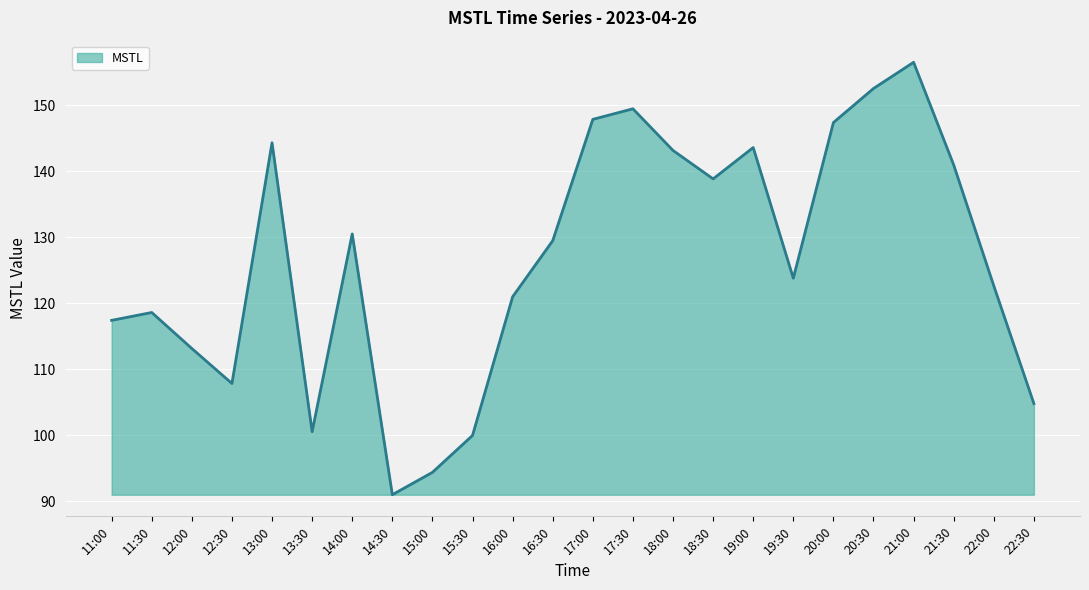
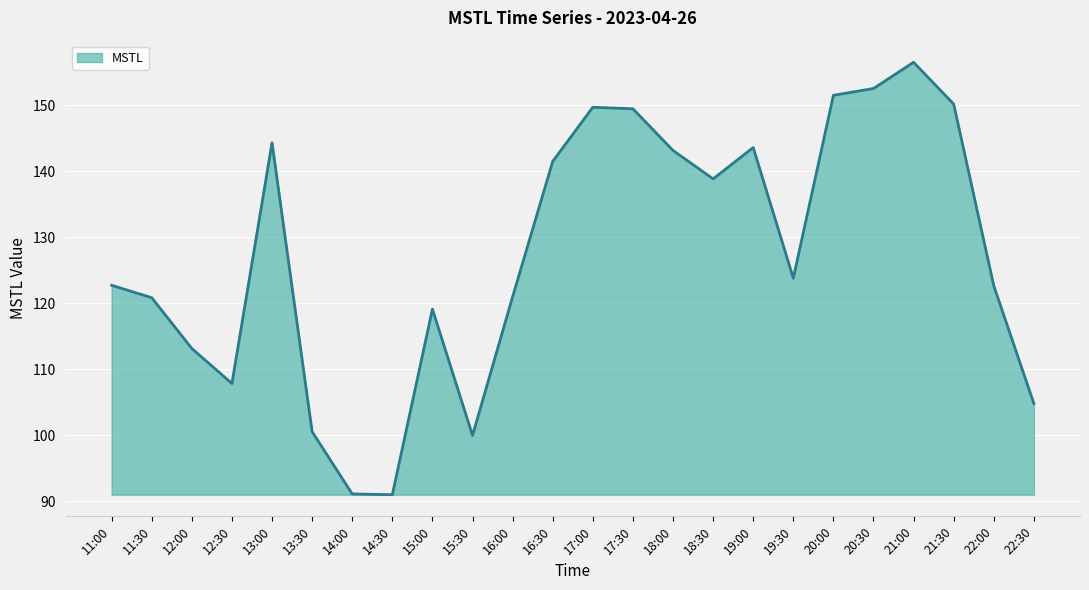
11:00: 117 -> 123
11:30: 119 -> 121
14:00: 131 -> 91
15:00: 94 -> 119
16:30: 129 -> 141
17:00: 148 -> 150
20:00: 147 -> 151
21:30: 141 -> 150
